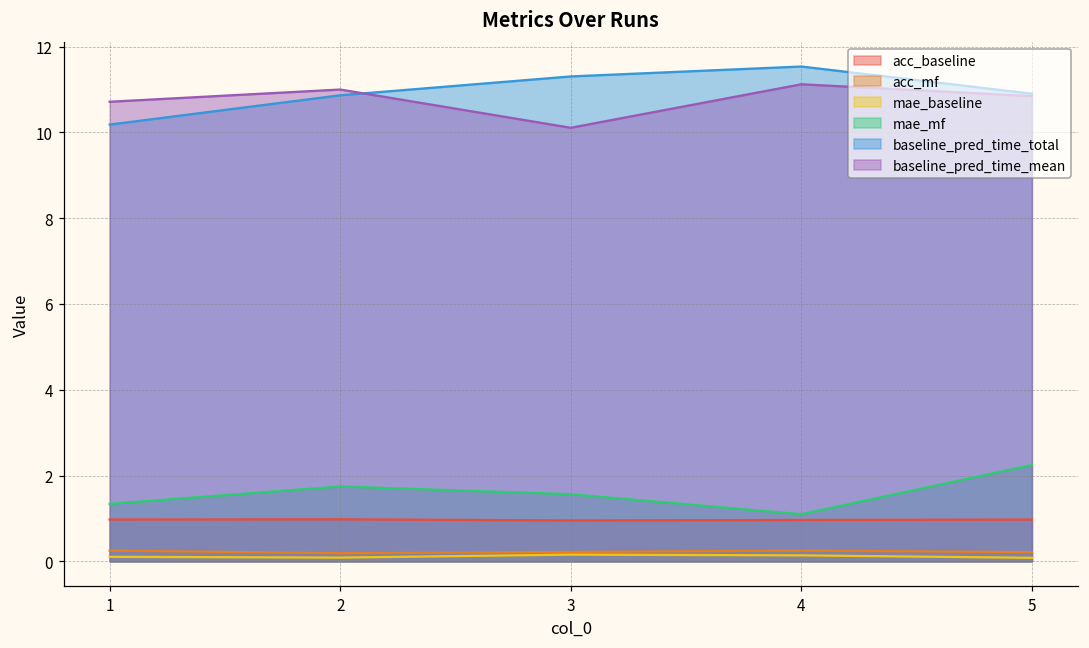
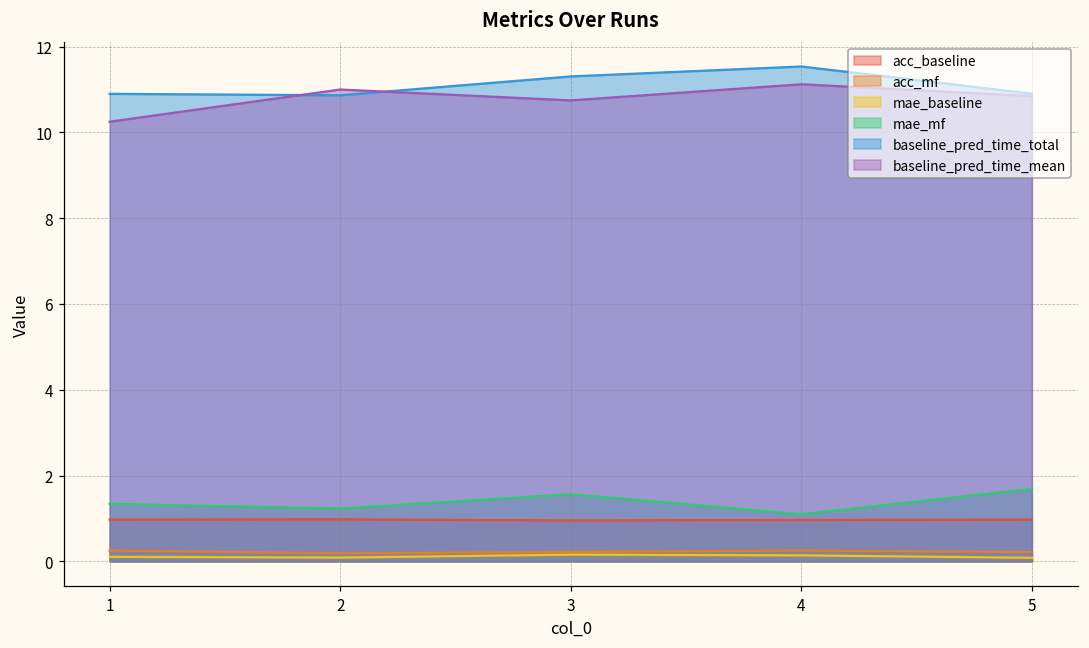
baseline_pred_time_total, 1: 10.2 -> 10.9
baseline_pred_time_mean, 1: 10.7 -> 10.2
mae_mf, 2: 1.7 -> 1.2
baseline_pred_time_mean, 3: 10.1 -> 10.7
mae_mf, 5: 2.2 -> 1.7
